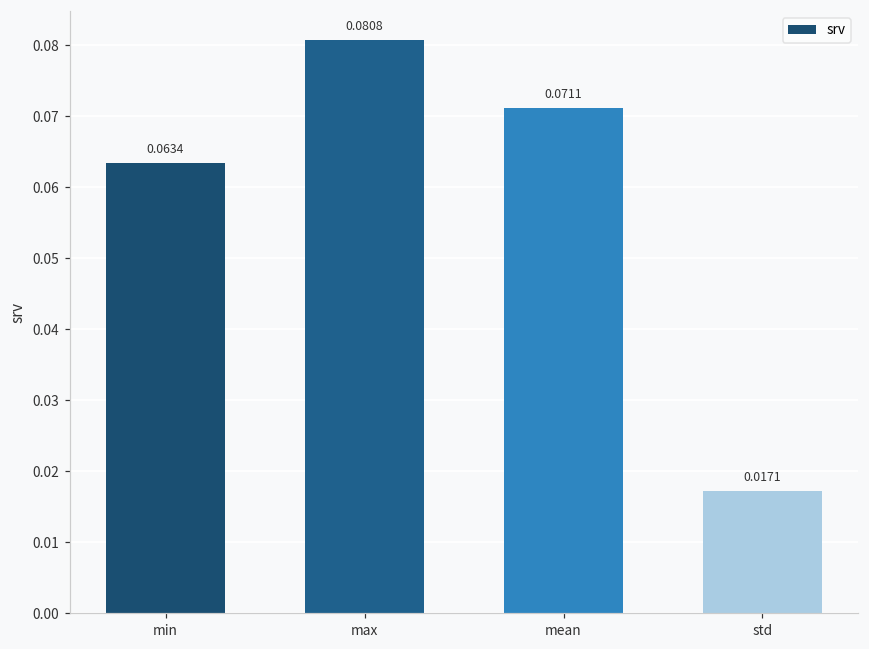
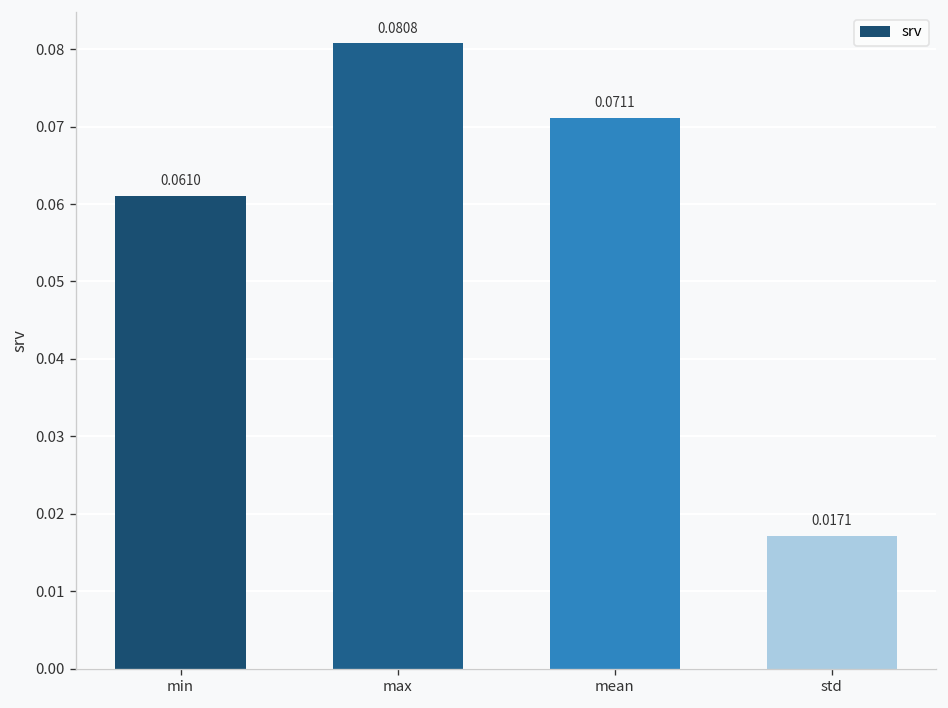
min: 0.0634 -> 0.0610
